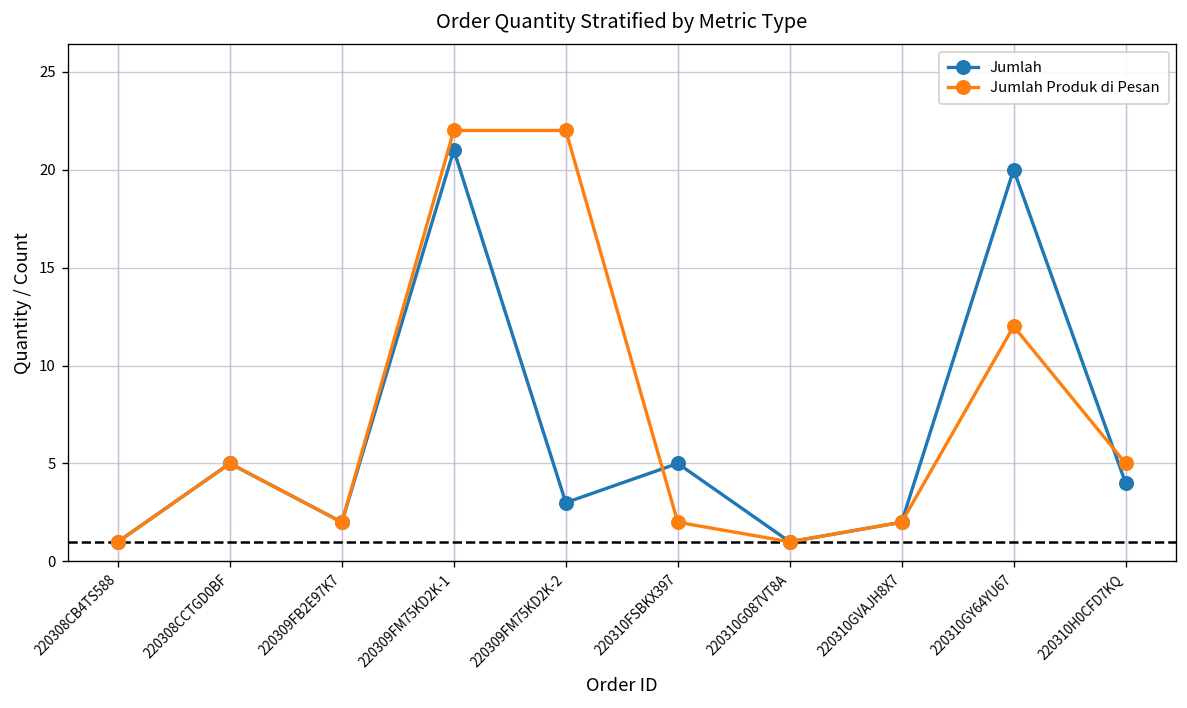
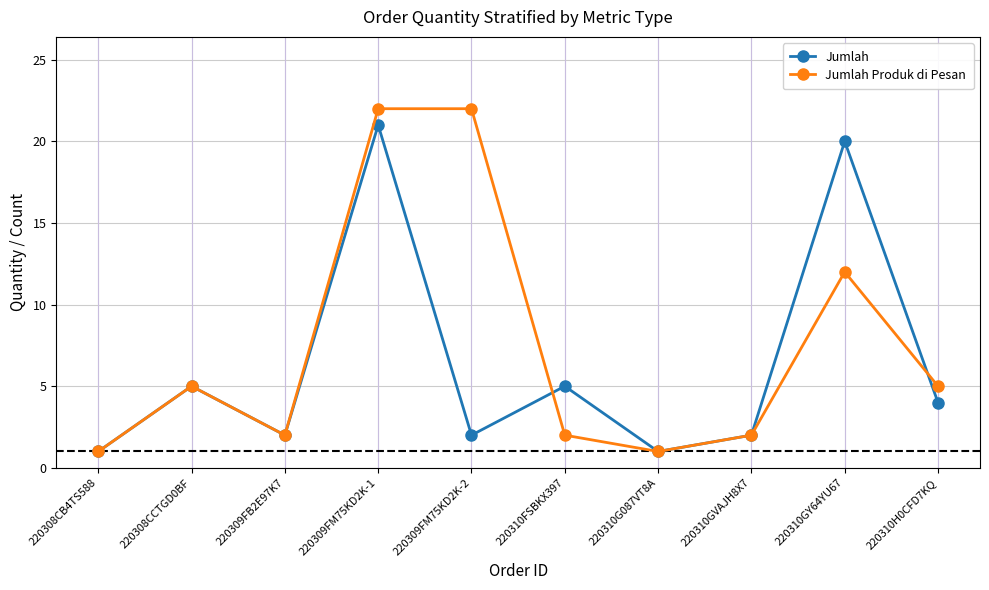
Jumlah, 220309FM75KD2K-2: 3 -> 2
